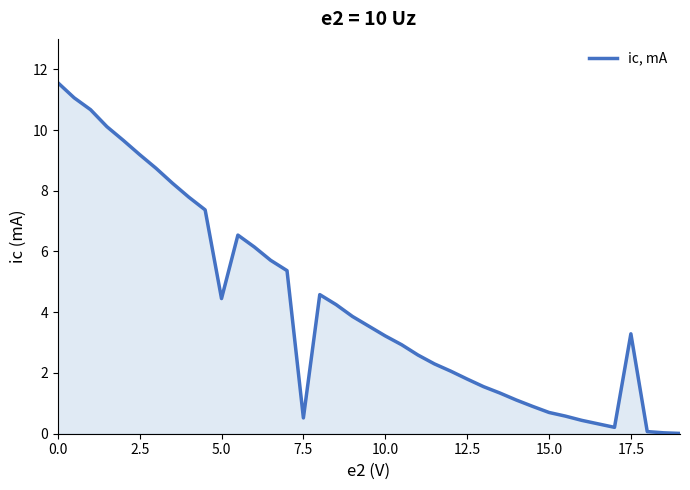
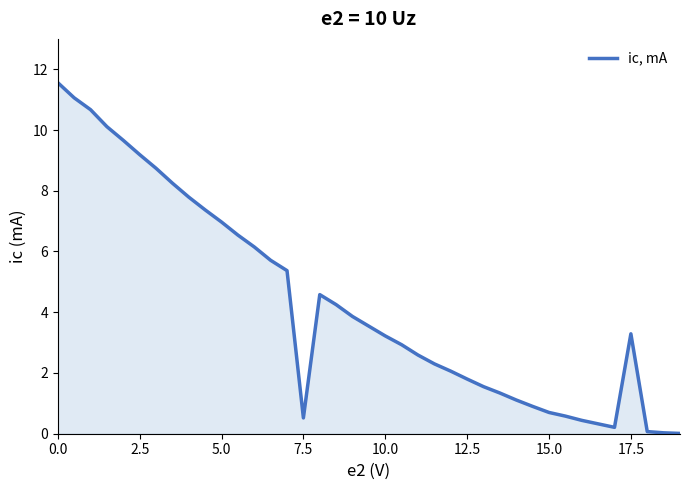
5.0: 4.5 -> 7.0
